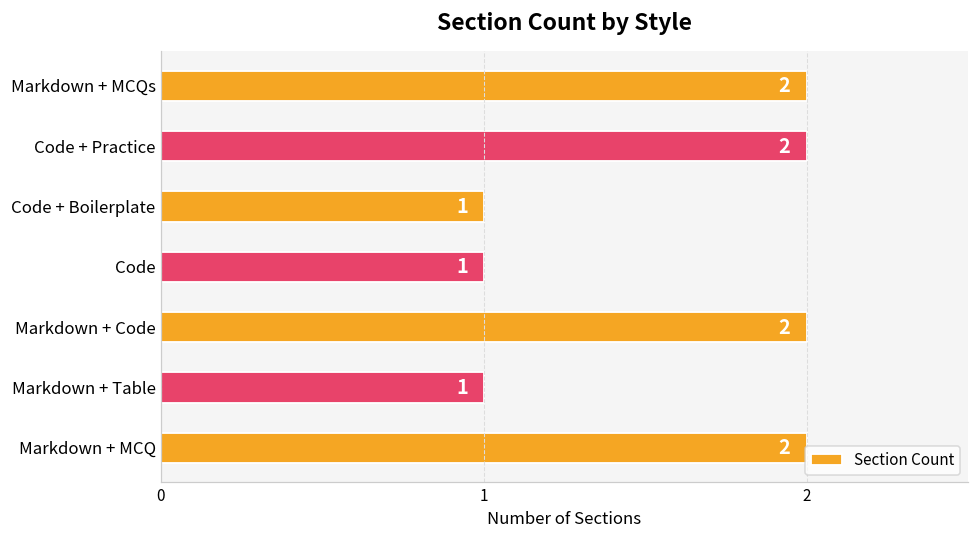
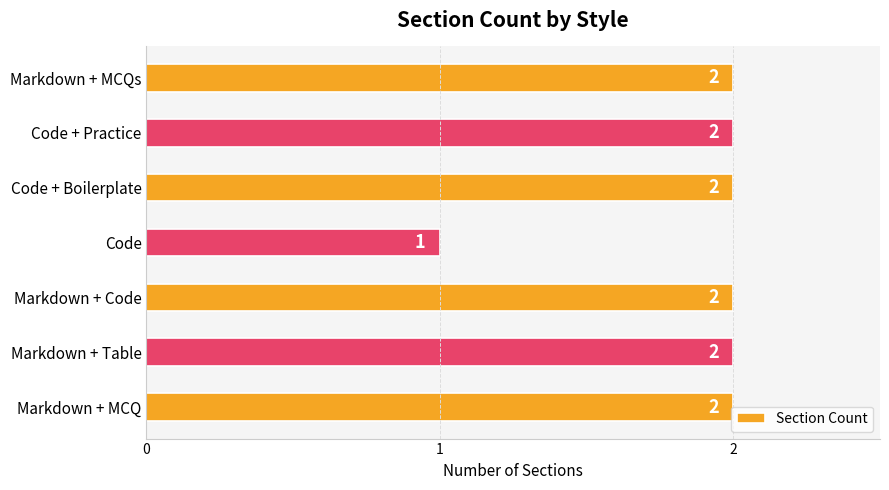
Code + Boilerplate: 1 -> 2
Markdown + Table: 1 -> 2
